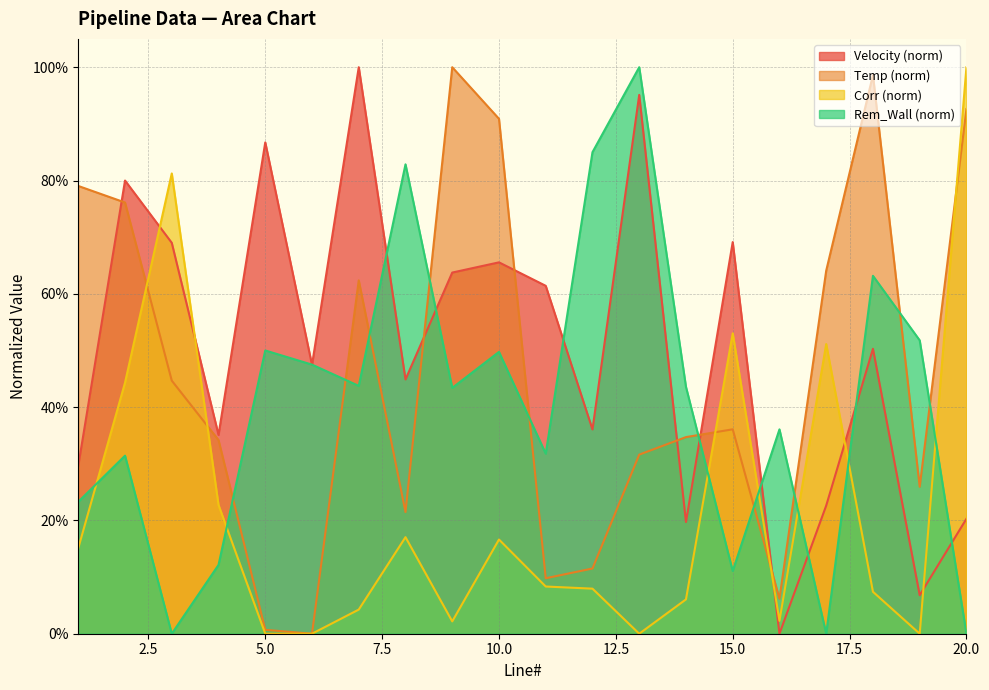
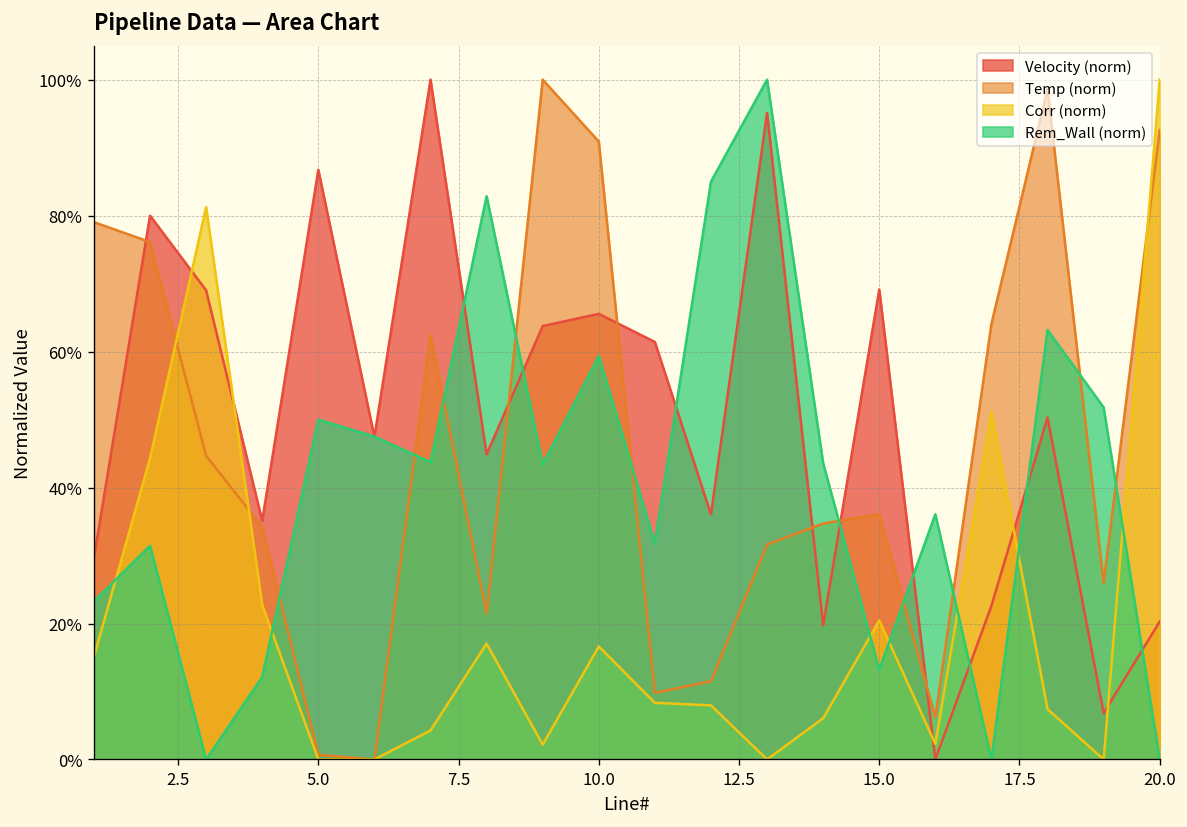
Rem_Wall (norm), 10.0: 50% -> 59%
Corr (norm), 15.0: 53% -> 20%
Rem_Wall (norm), 15.0: 11% -> 13%
